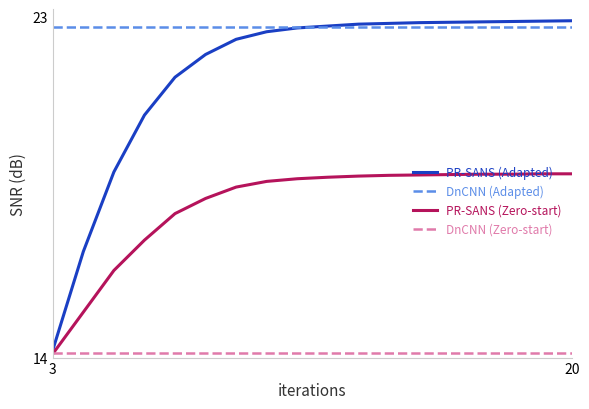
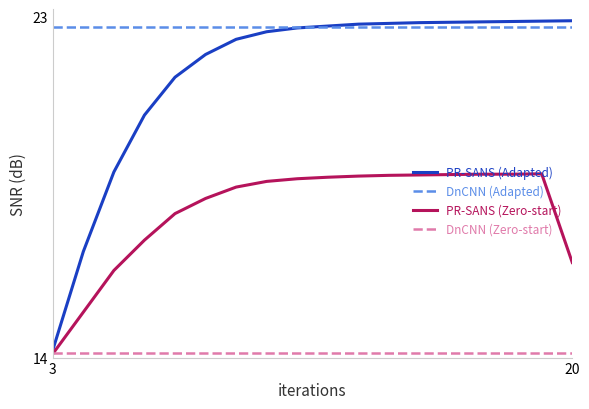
PR-SANS (Zero-start), 20: 18.9 -> 16.5
